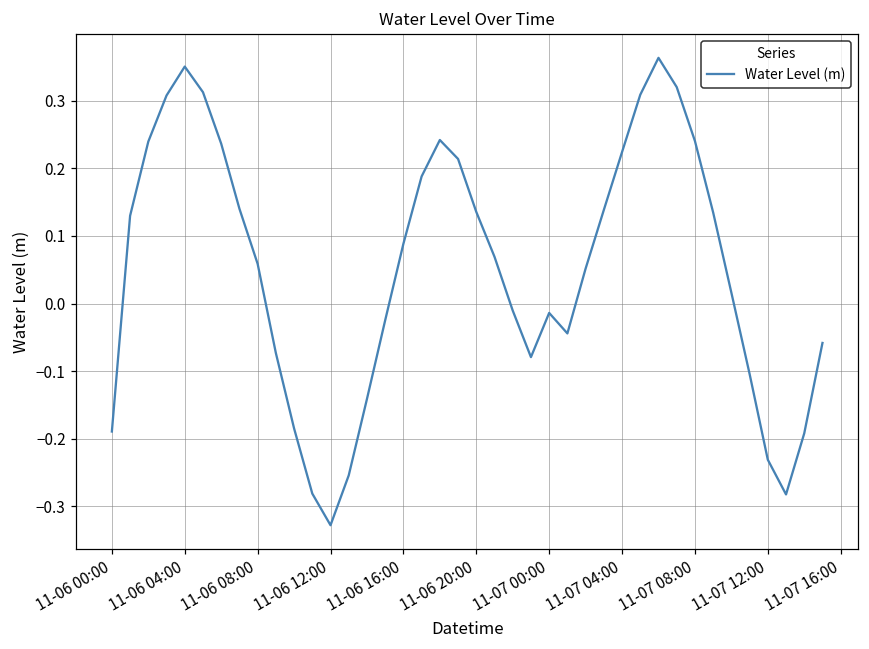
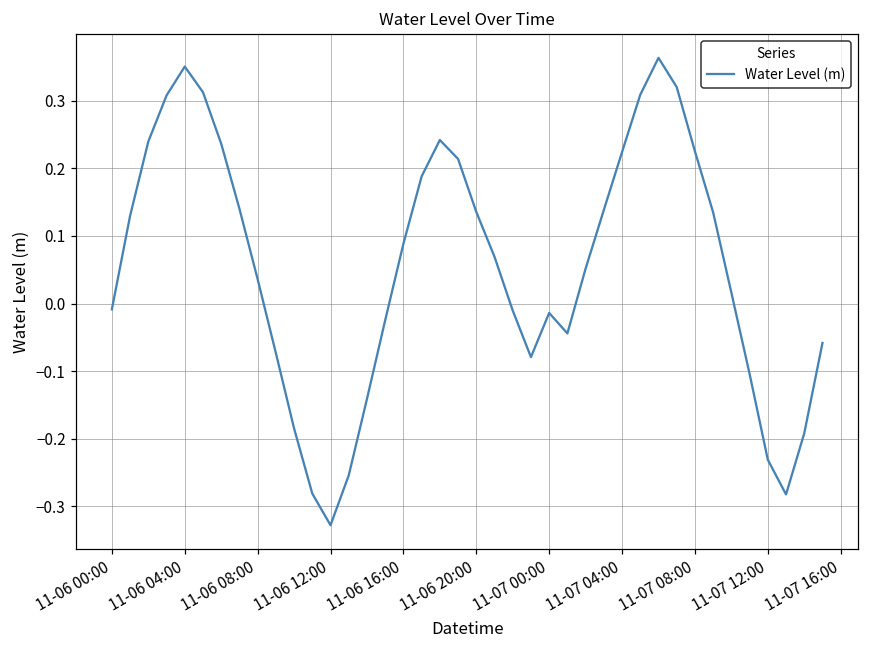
11-06 00:00: -0.19 -> -0.01
11-06 08:00: 0.06 -> 0.04
11-07 08:00: 0.24 -> 0.23
